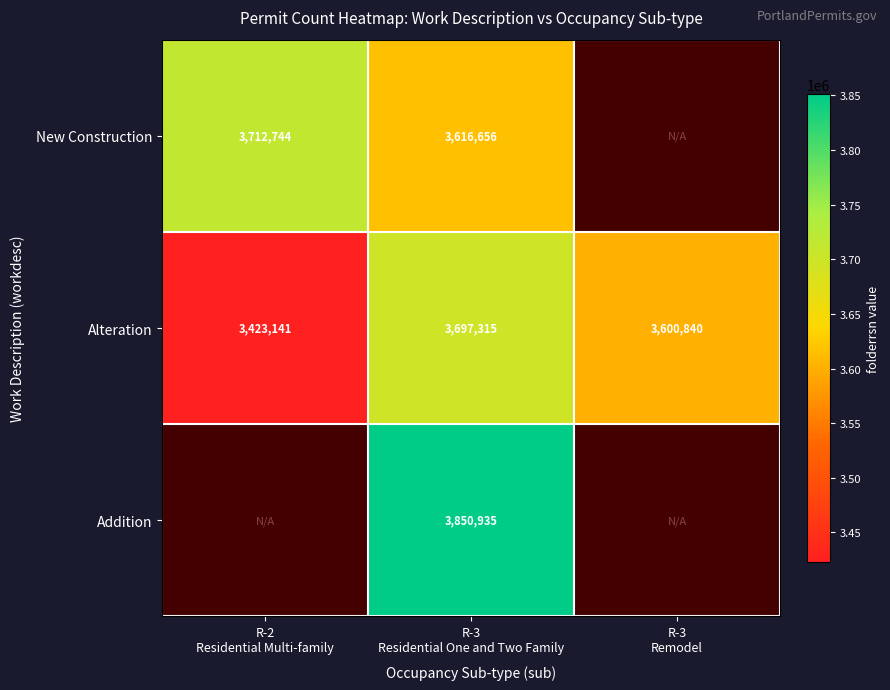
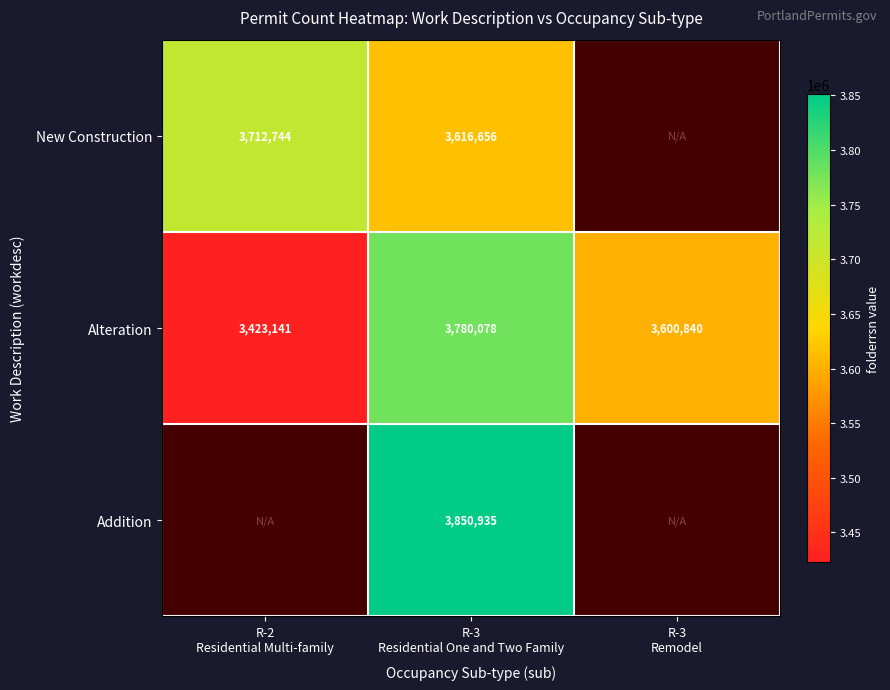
Alteration, R-3 Residential One and Two Family: 3,697,315 -> 3,780,078
